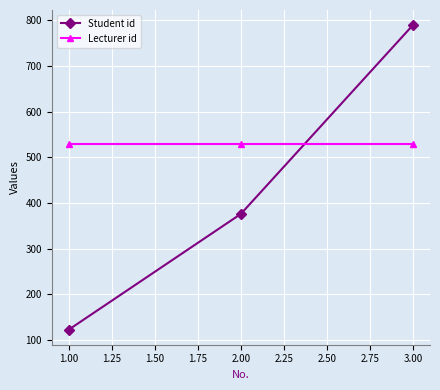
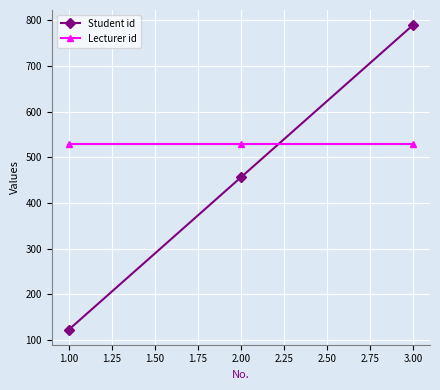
Student id, 2.00: 380 -> 460
